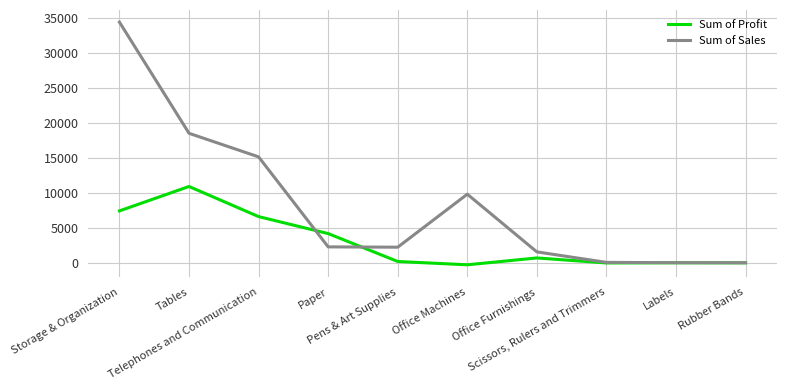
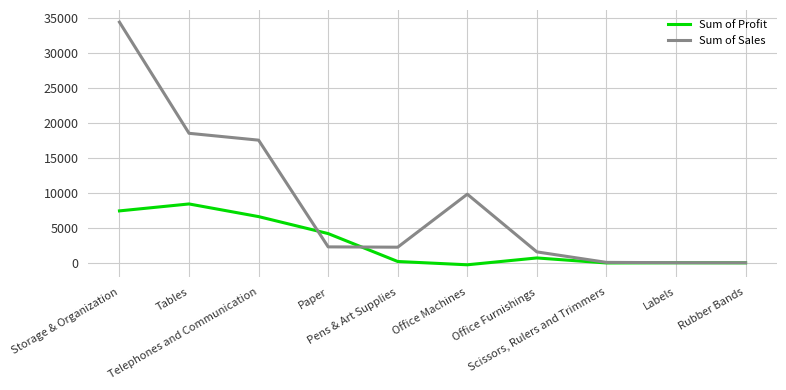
Sum of Profit, Tables: 11000 -> 8000
Sum of Sales, Telephones and Communication: 15000 -> 18000
